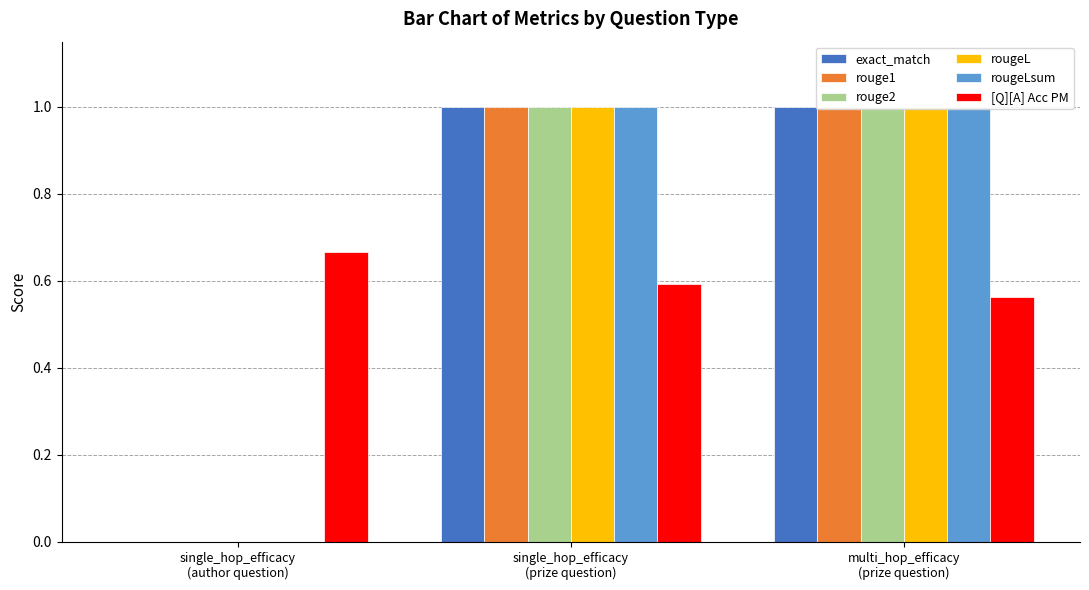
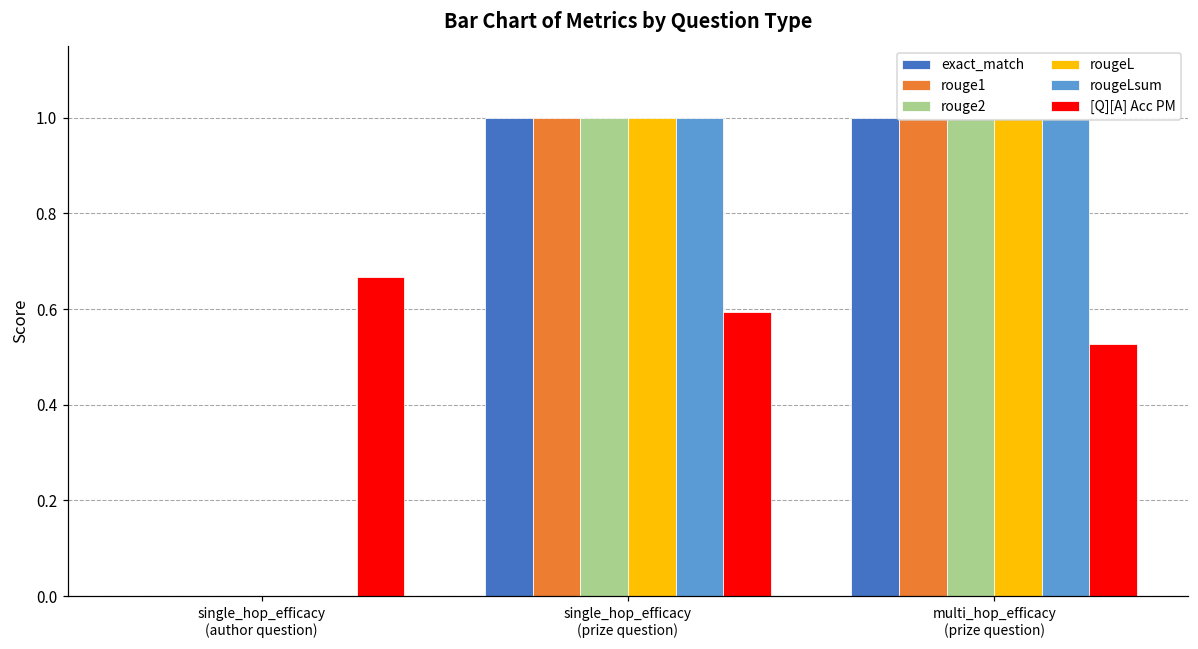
[Q][A] Acc PM, multi_hop_efficacy (prize question): 0.56 -> 0.53
